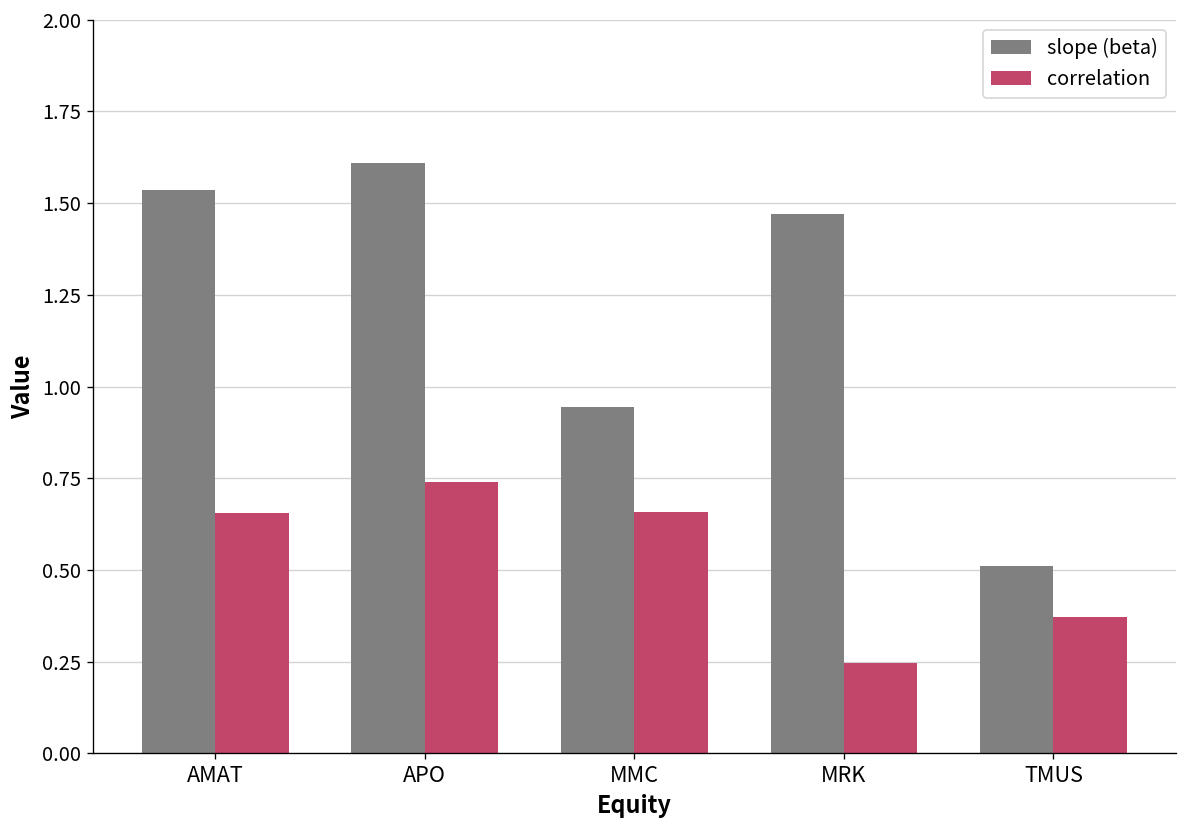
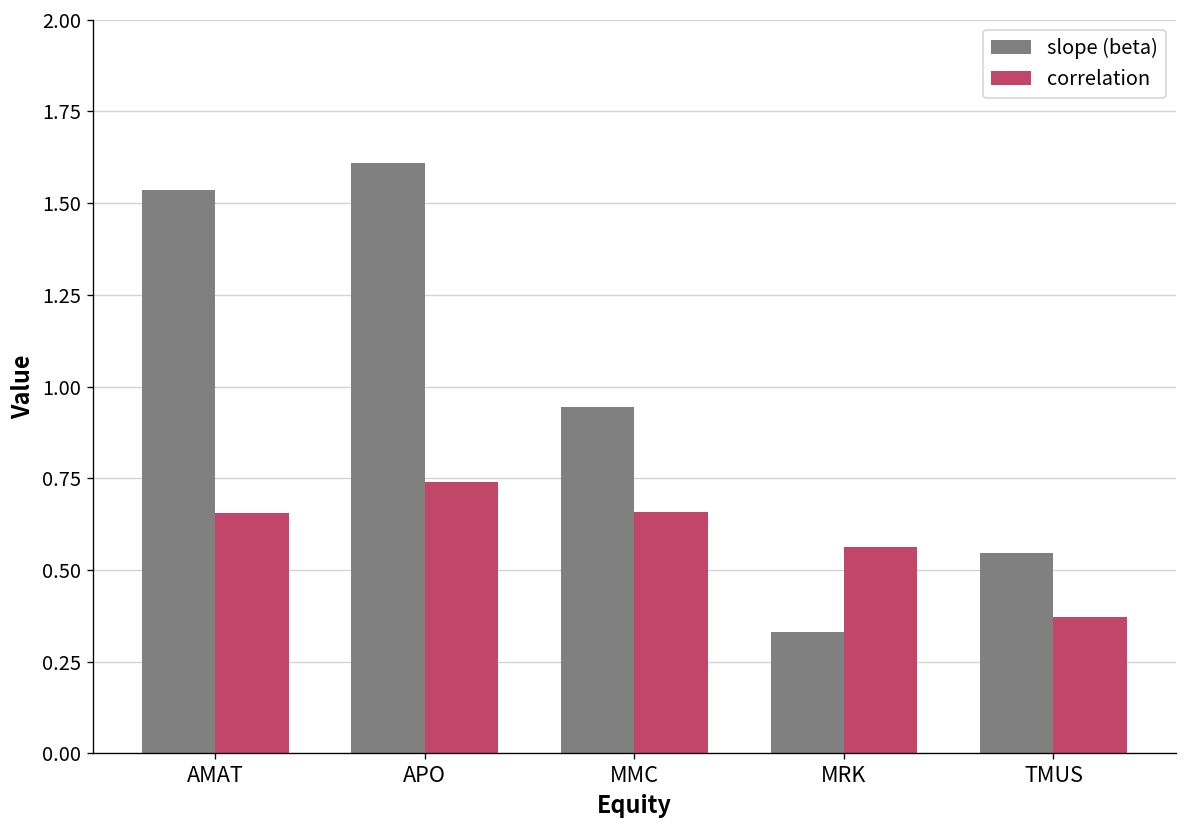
slope (beta), MRK: 1.47 -> 0.33
correlation, MRK: 0.25 -> 0.56
slope (beta), TMUS: 0.51 -> 0.55
